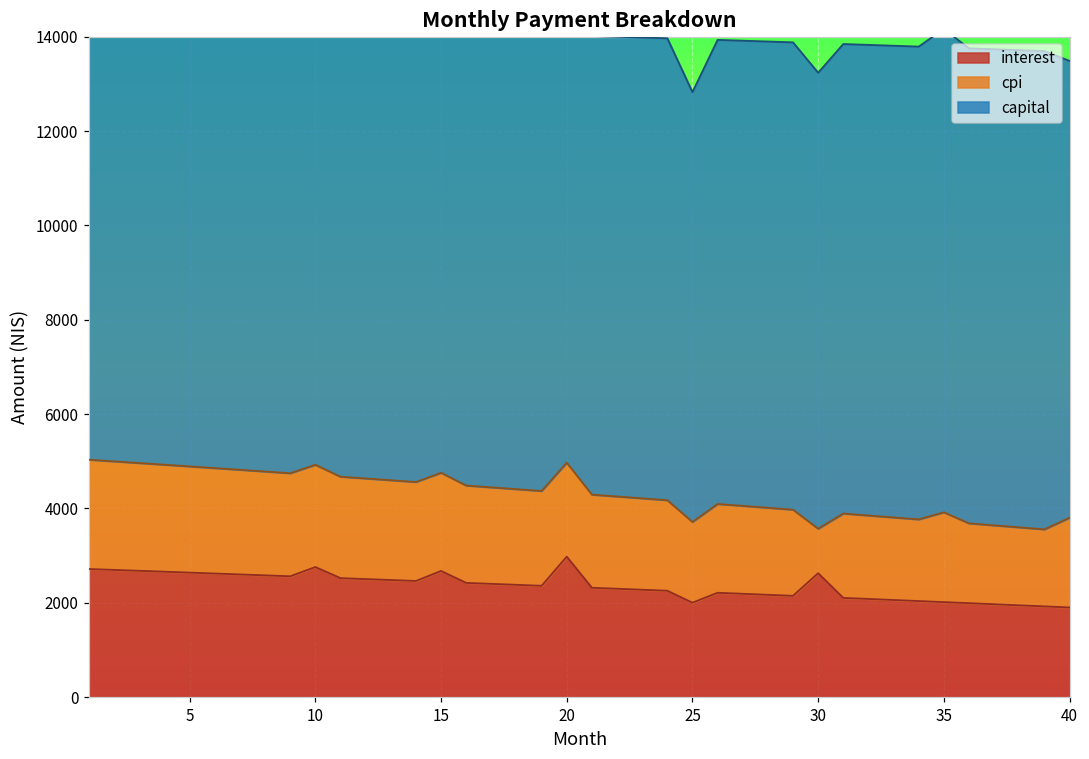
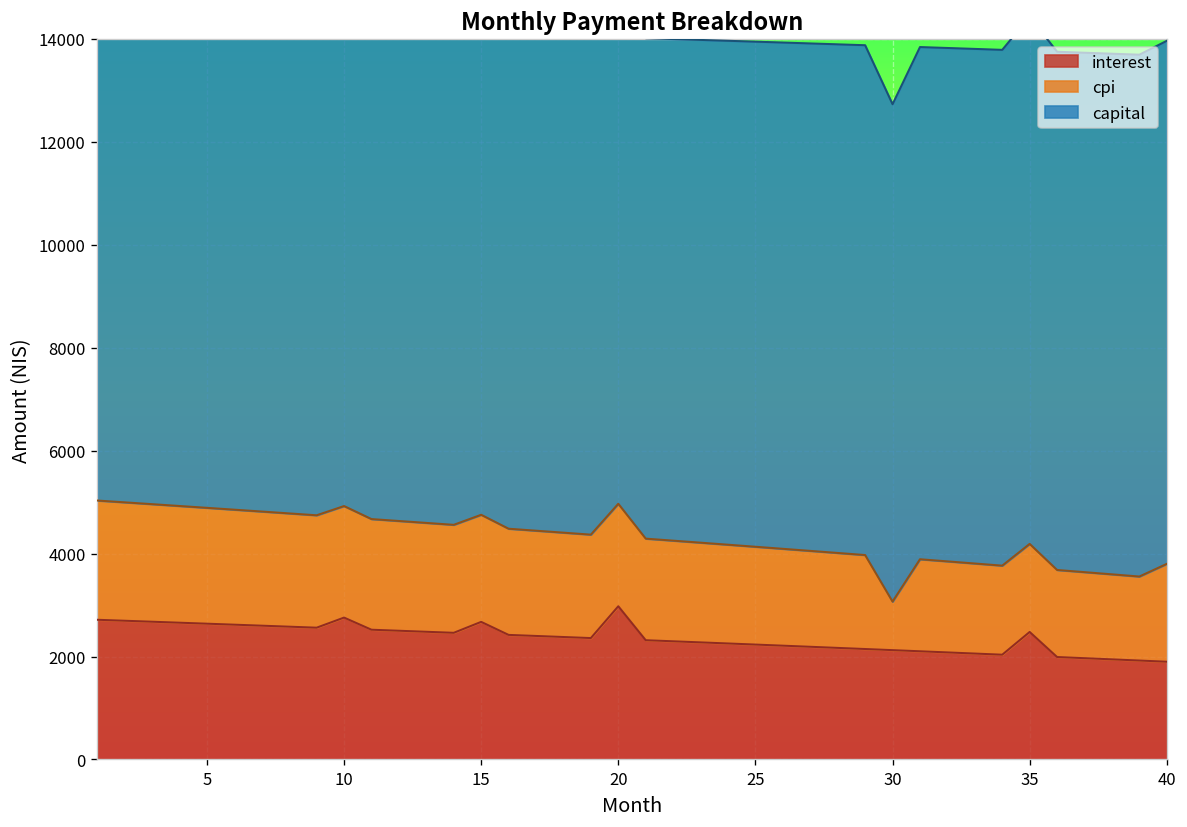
interest, 25: 2000 -> 2200
cpi, 25: 1700 -> 1900
capital, 25: 9100 -> 9800
interest, 30: 2600 -> 2100
interest, 35: 2000 -> 2500
cpi, 35: 1900 -> 1700
capital, 40: 9700 -> 10200
